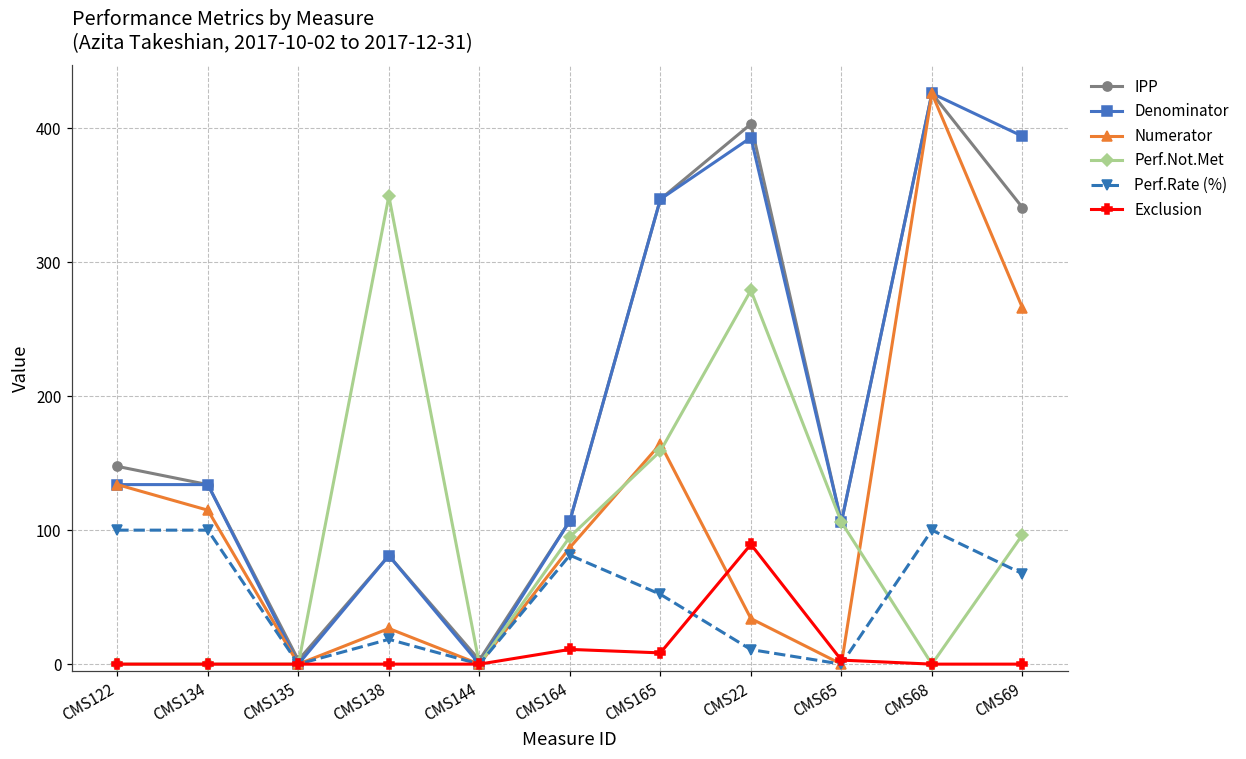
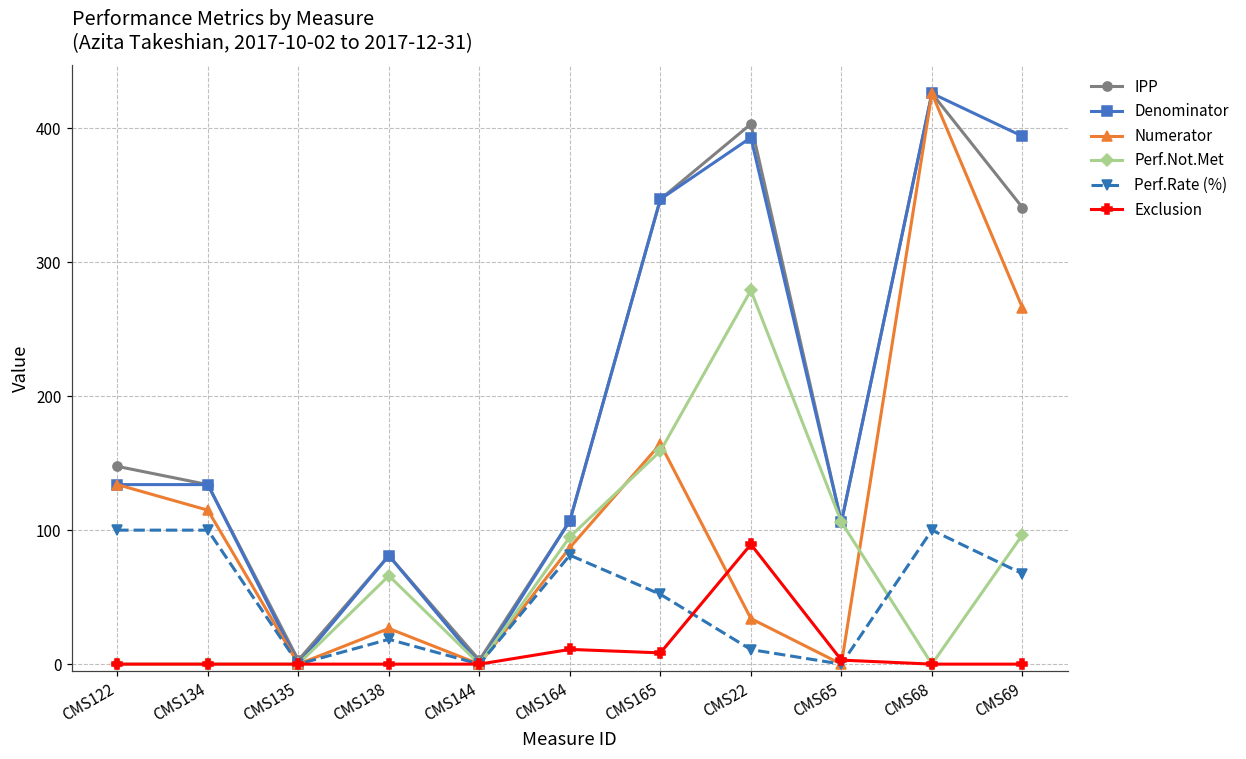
Perf.Not.Met, CMS138: 349 -> 66
